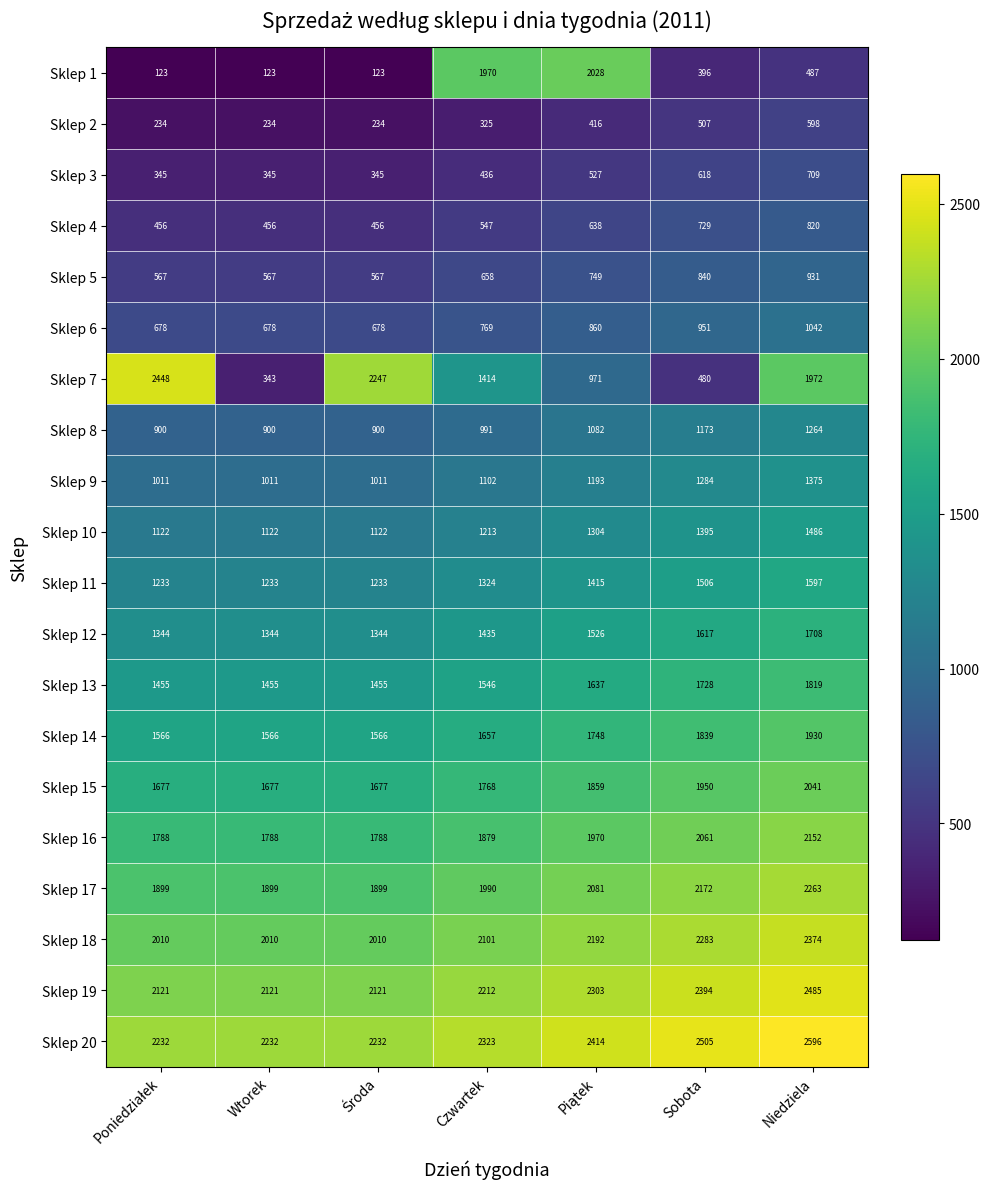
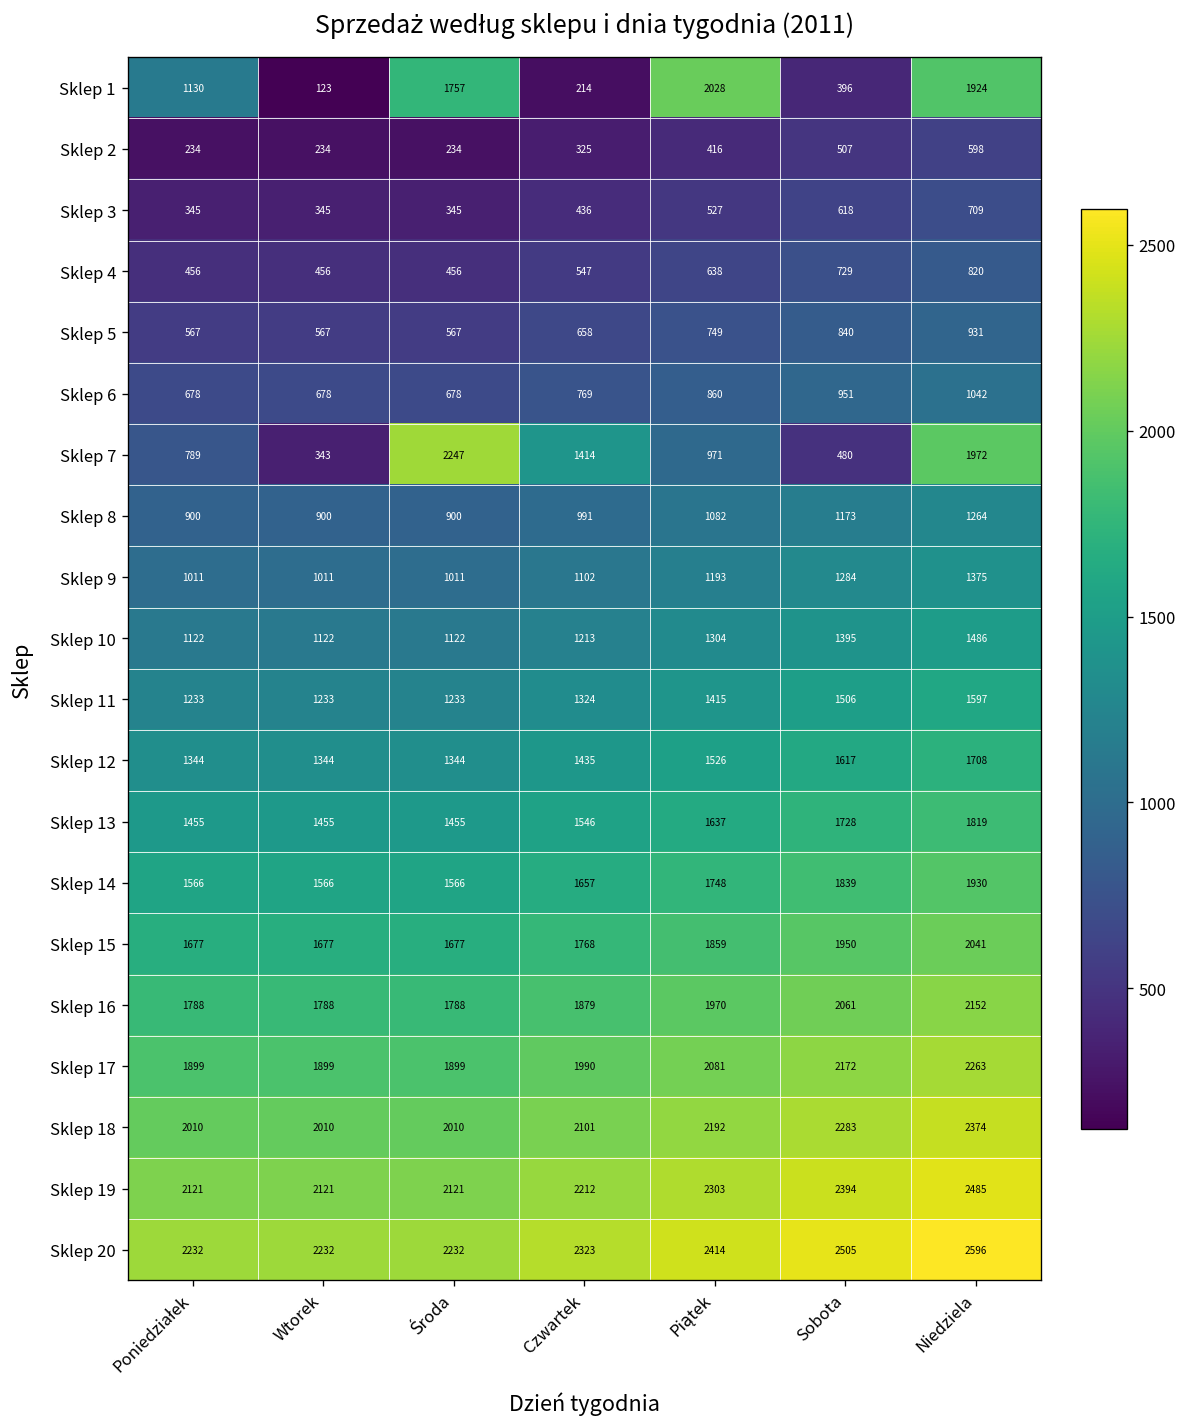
Sklep 1, Poniedziałek: 123 -> 1130
Sklep 1, Środa: 123 -> 1757
Sklep 1, Czwartek: 1970 -> 214
Sklep 1, Niedziela: 487 -> 1924
Sklep 7, Poniedziałek: 2448 -> 789
